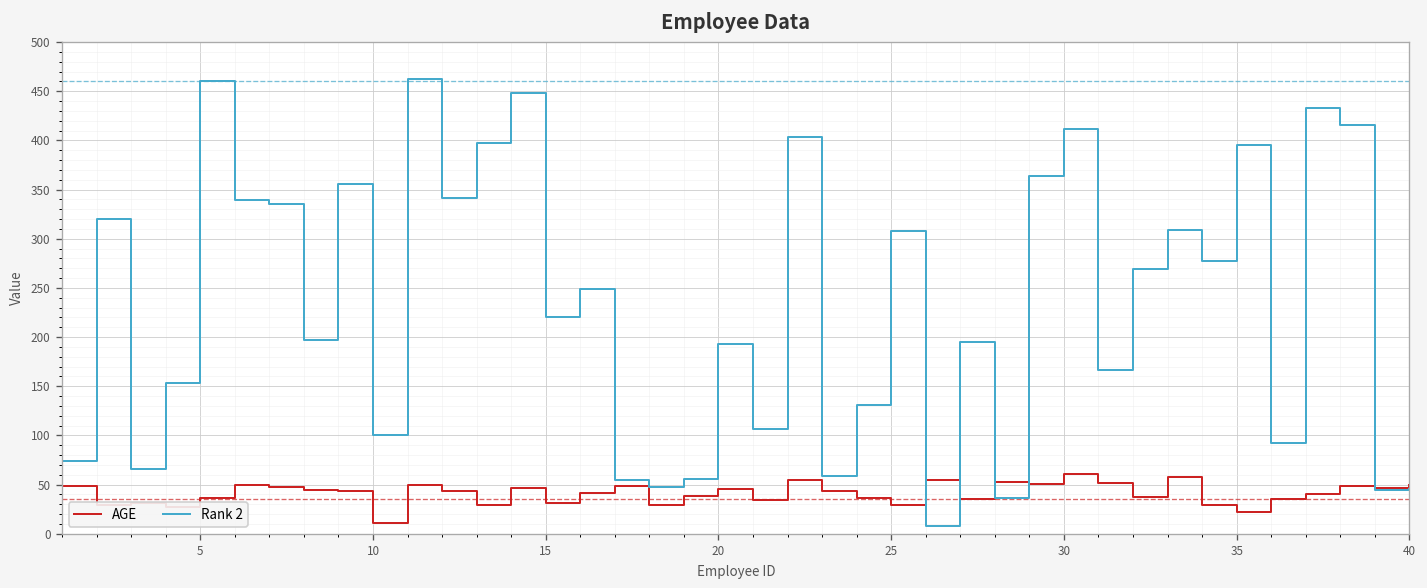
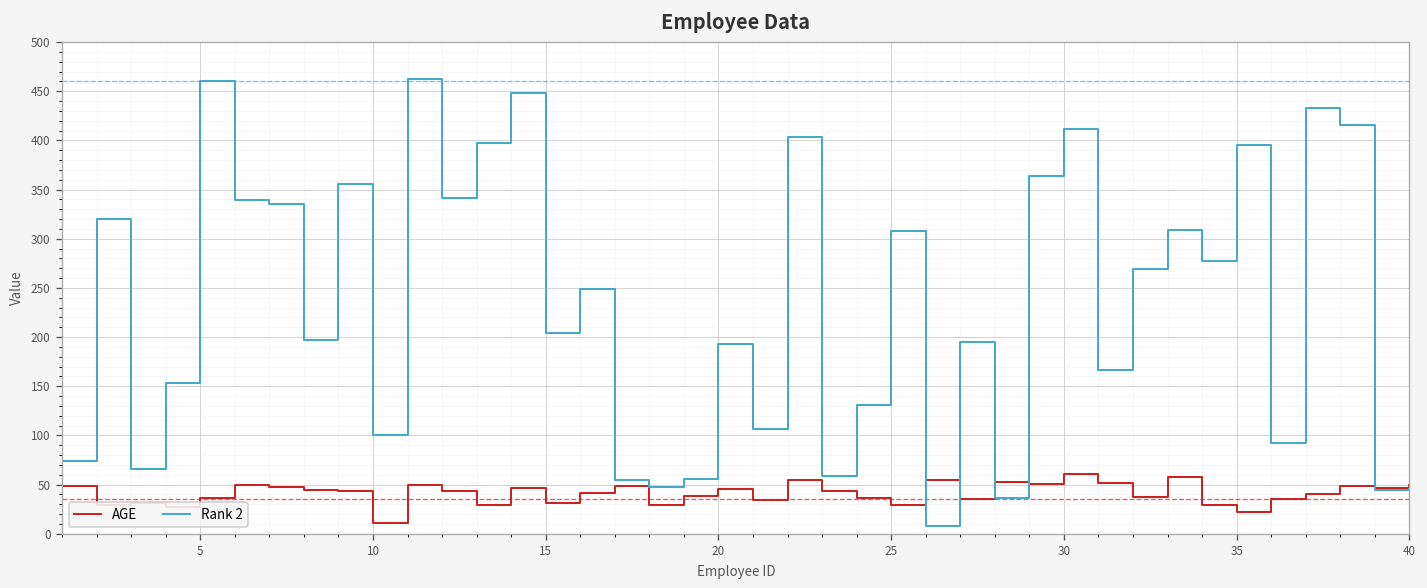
Rank 2, 15: 220 -> 200
